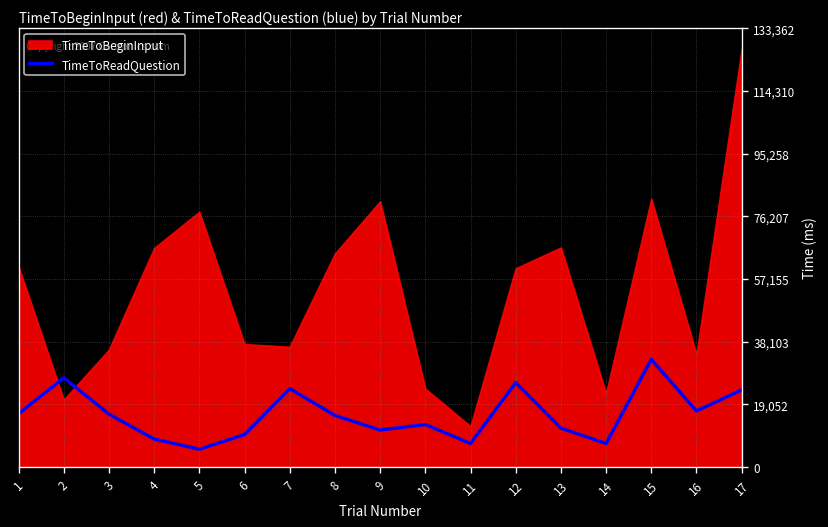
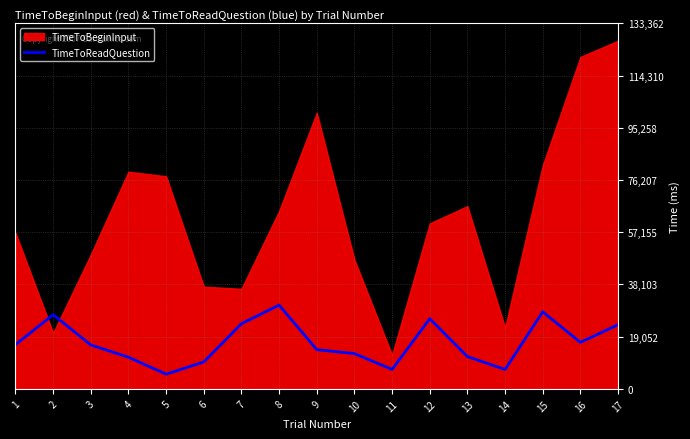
TimeToBeginInput, 1: 61,000 -> 57,000
TimeToBeginInput, 3: 36,000 -> 49,000
TimeToReadQuestion, 4: 8,000 -> 12,000
TimeToBeginInput, 4: 67,000 -> 79,000
TimeToReadQuestion, 8: 16,000 -> 31,000
TimeToReadQuestion, 9: 11,000 -> 14,000
TimeToBeginInput, 9: 81,000 -> 101,000
TimeToBeginInput, 10: 24,000 -> 47,000
TimeToReadQuestion, 15: 33,000 -> 28,000
TimeToBeginInput, 16: 34,000 -> 121,000
